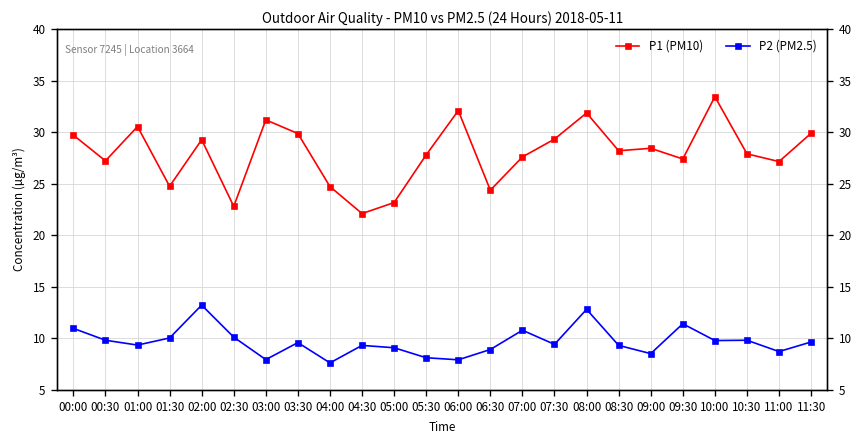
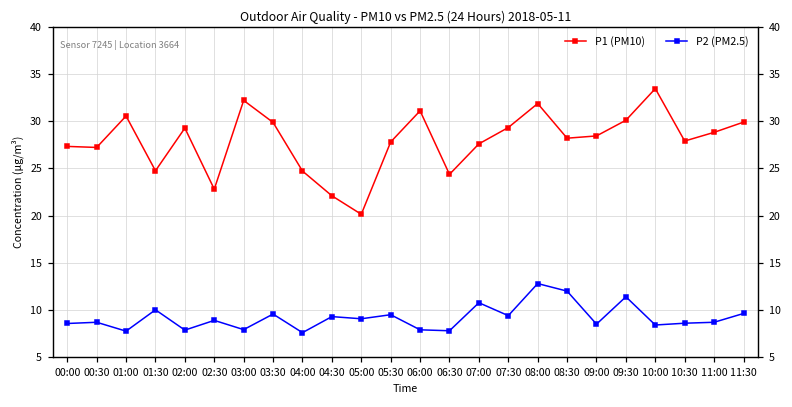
P1 (PM10), 00:00: 30 -> 27
P2 (PM2.5), 00:00: 11 -> 9
P2 (PM2.5), 00:30: 10 -> 9
P2 (PM2.5), 01:00: 9 -> 8
P2 (PM2.5), 02:00: 13 -> 8
P2 (PM2.5), 02:30: 10 -> 9
P1 (PM10), 03:00: 31 -> 32
P1 (PM10), 05:00: 23 -> 20
P2 (PM2.5), 05:30: 8 -> 10
P1 (PM10), 06:00: 32 -> 31
P2 (PM2.5), 06:30: 9 -> 8
P2 (PM2.5), 08:30: 9 -> 12
P1 (PM10), 09:30: 27 -> 30
P2 (PM2.5), 10:00: 10 -> 8
P2 (PM2.5), 10:30: 10 -> 9
P1 (PM10), 11:00: 27 -> 29
